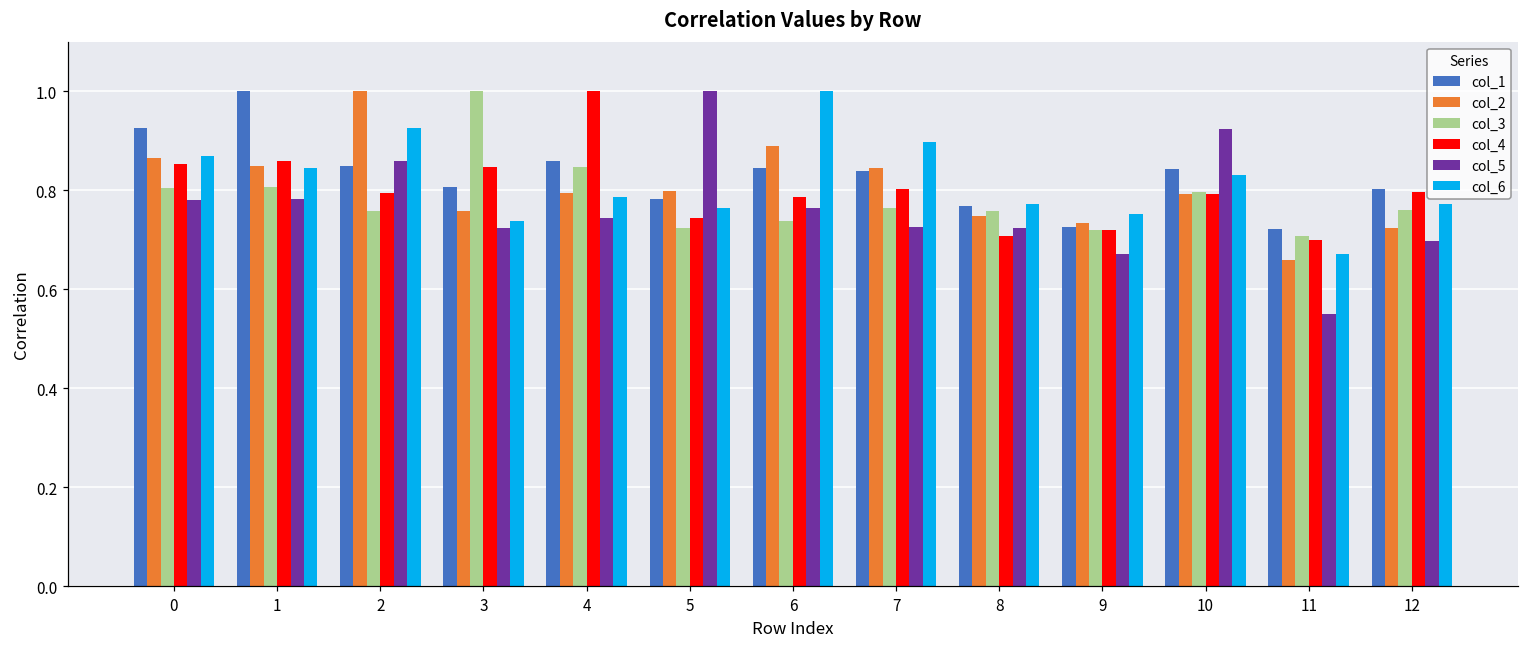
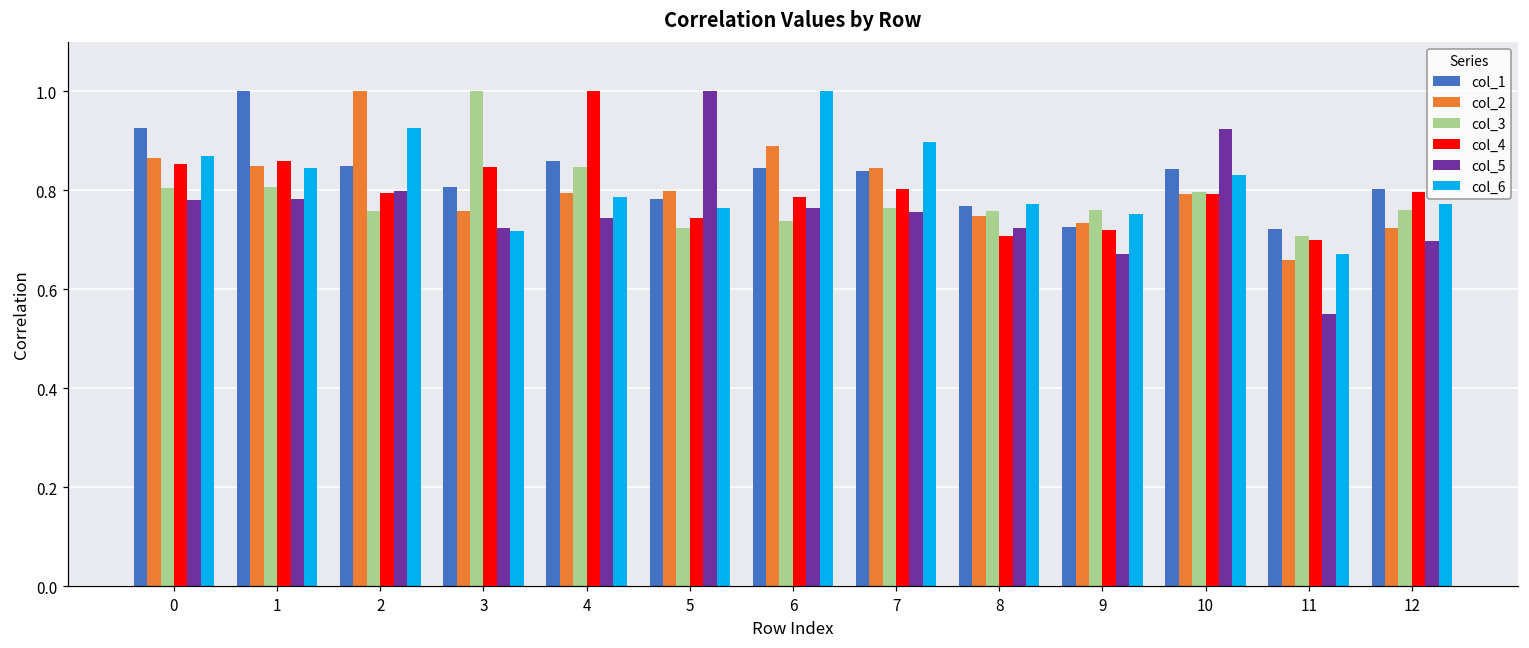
col_5, 2: 0.86 -> 0.80
col_6, 3: 0.74 -> 0.72
col_5, 7: 0.73 -> 0.76
col_3, 9: 0.72 -> 0.76
